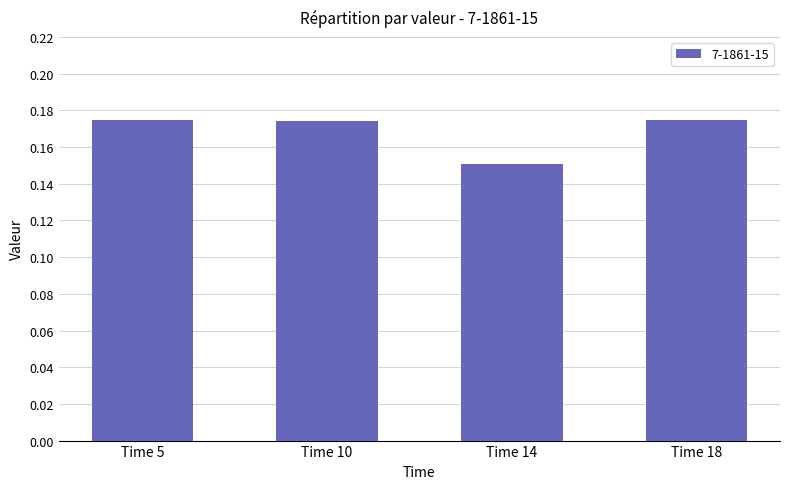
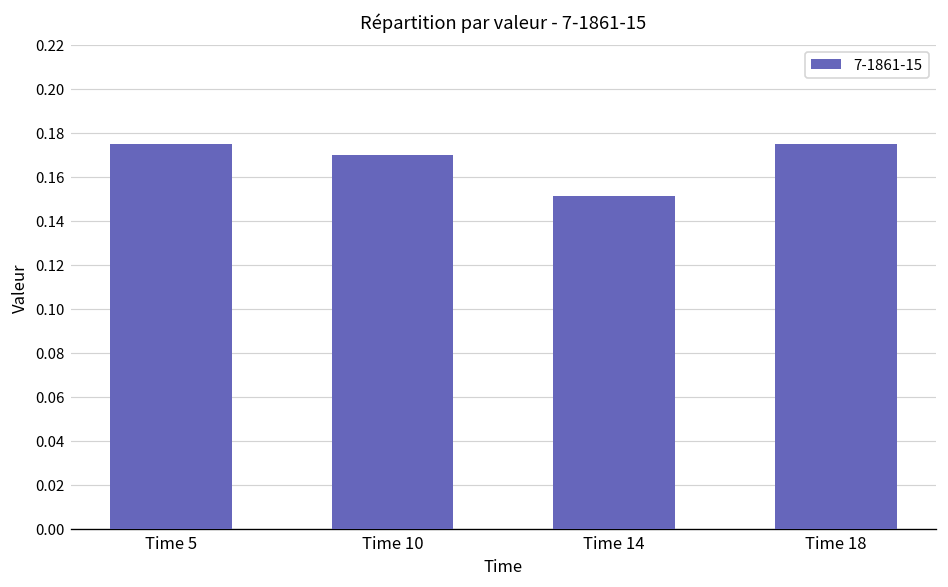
Time 10: 0.174 -> 0.170
